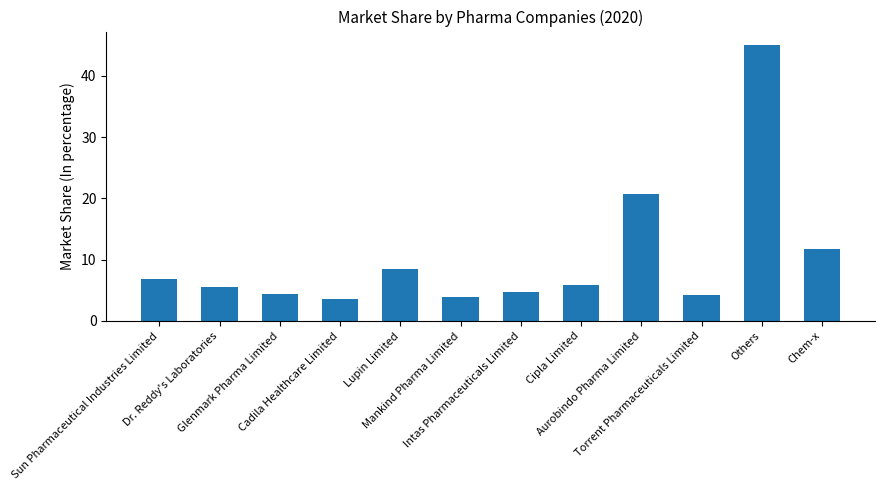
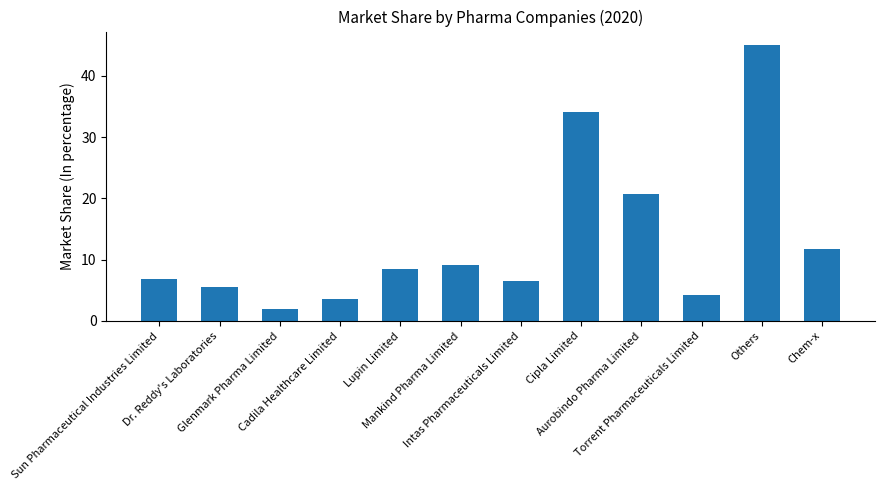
Glenmark Pharma Limited: 4 -> 2
Mankind Pharma Limited: 4 -> 9
Intas Pharmaceuticals Limited: 5 -> 7
Cipla Limited: 6 -> 34
